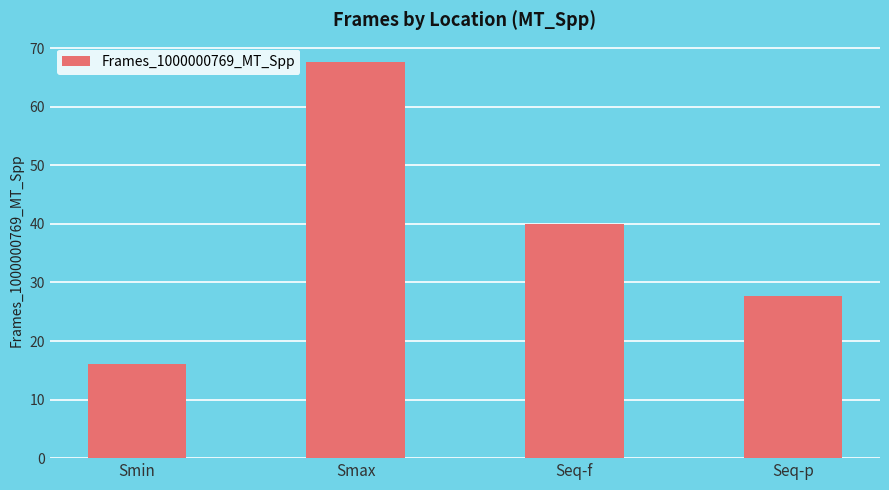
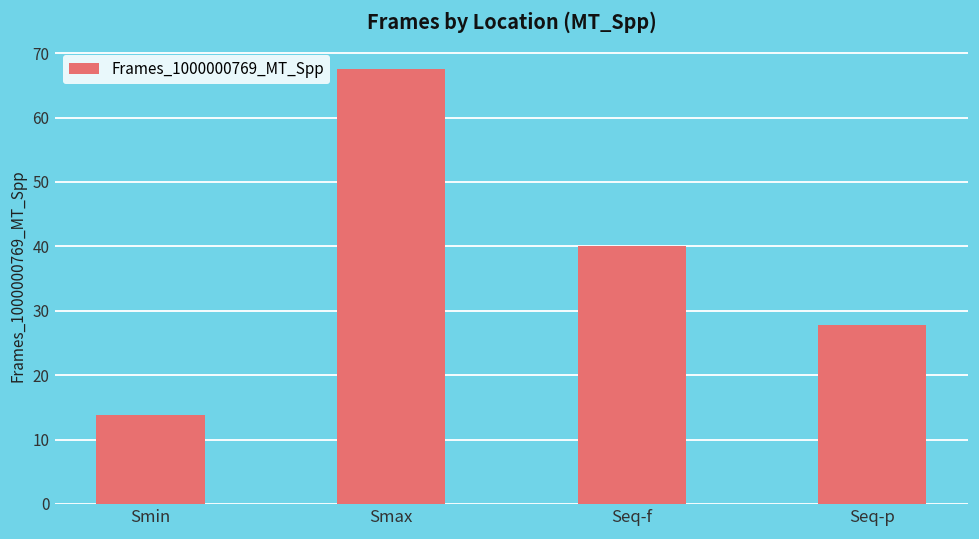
Smin: 16 -> 14
